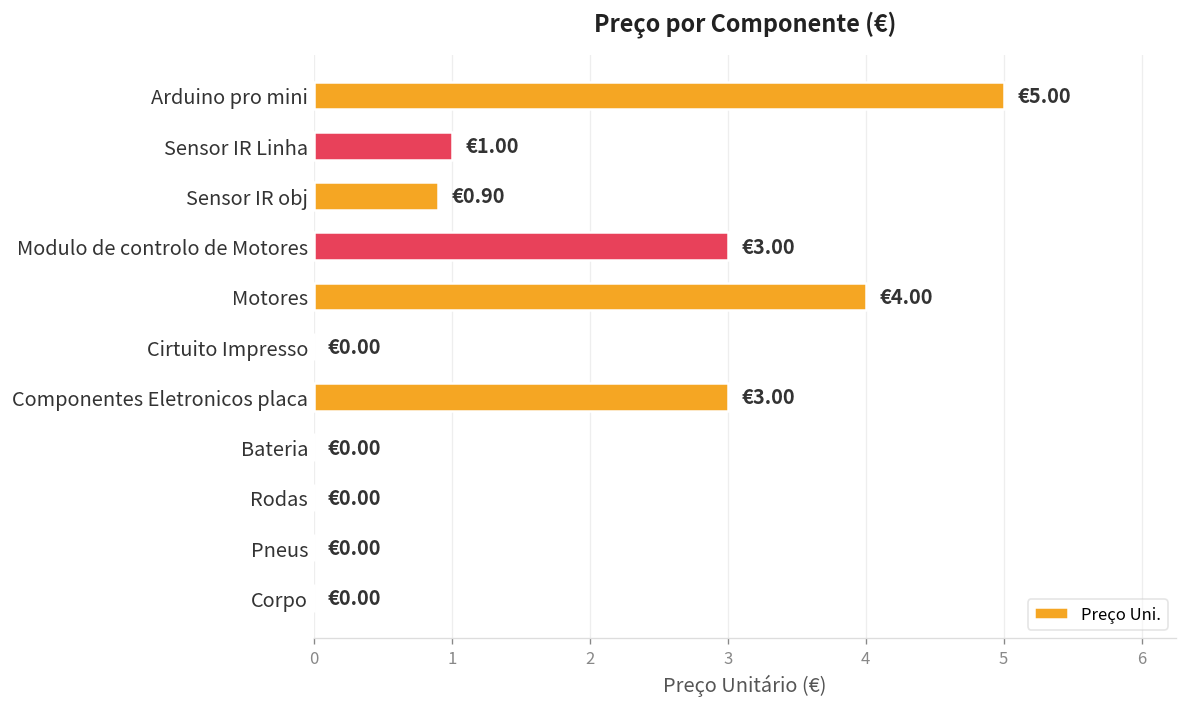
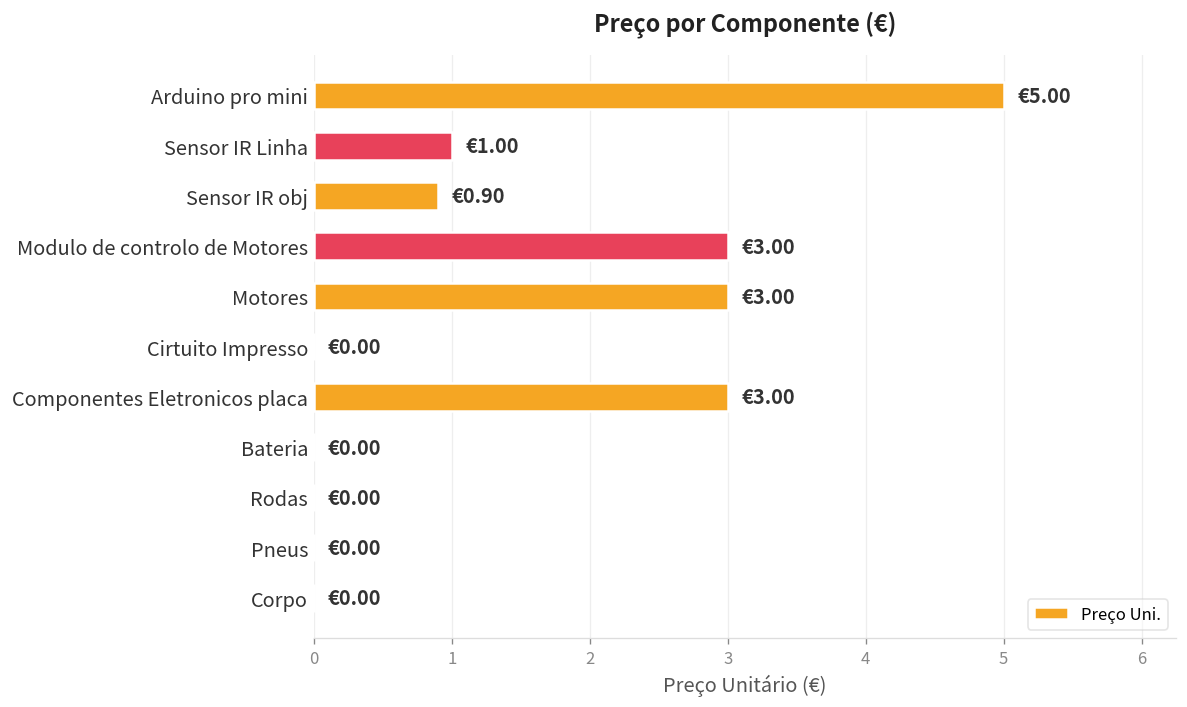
Motores: €4.00 -> €3.00
